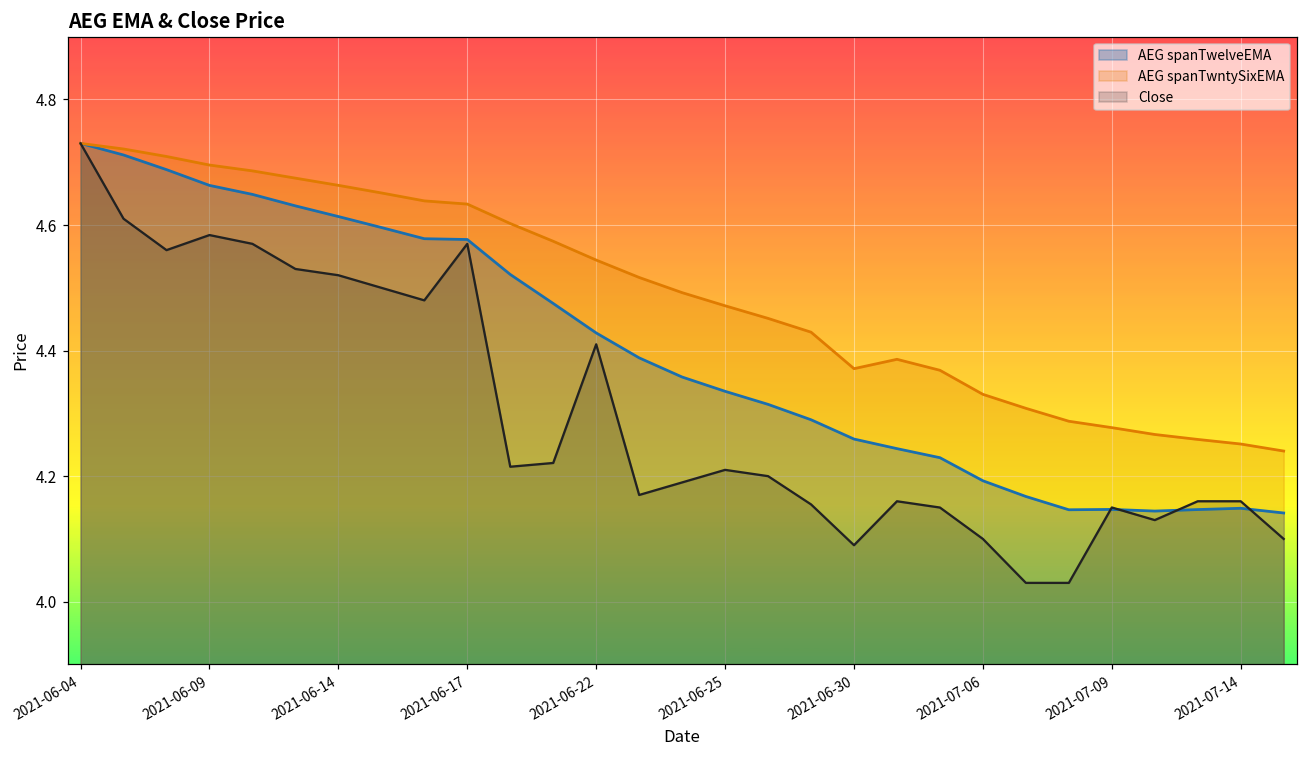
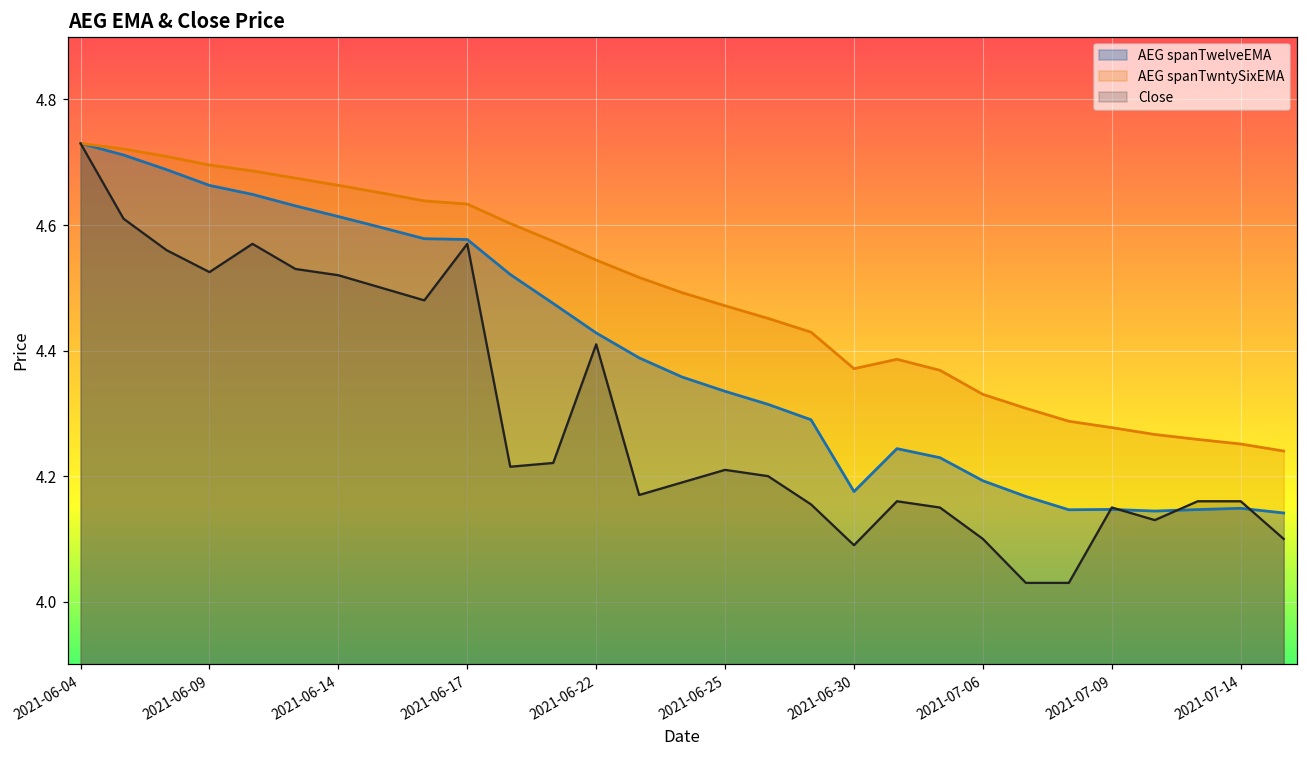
Close, 2021-06-09: 4.58 -> 4.53
AEG spanTwelveEMA, 2021-06-30: 4.26 -> 4.18
